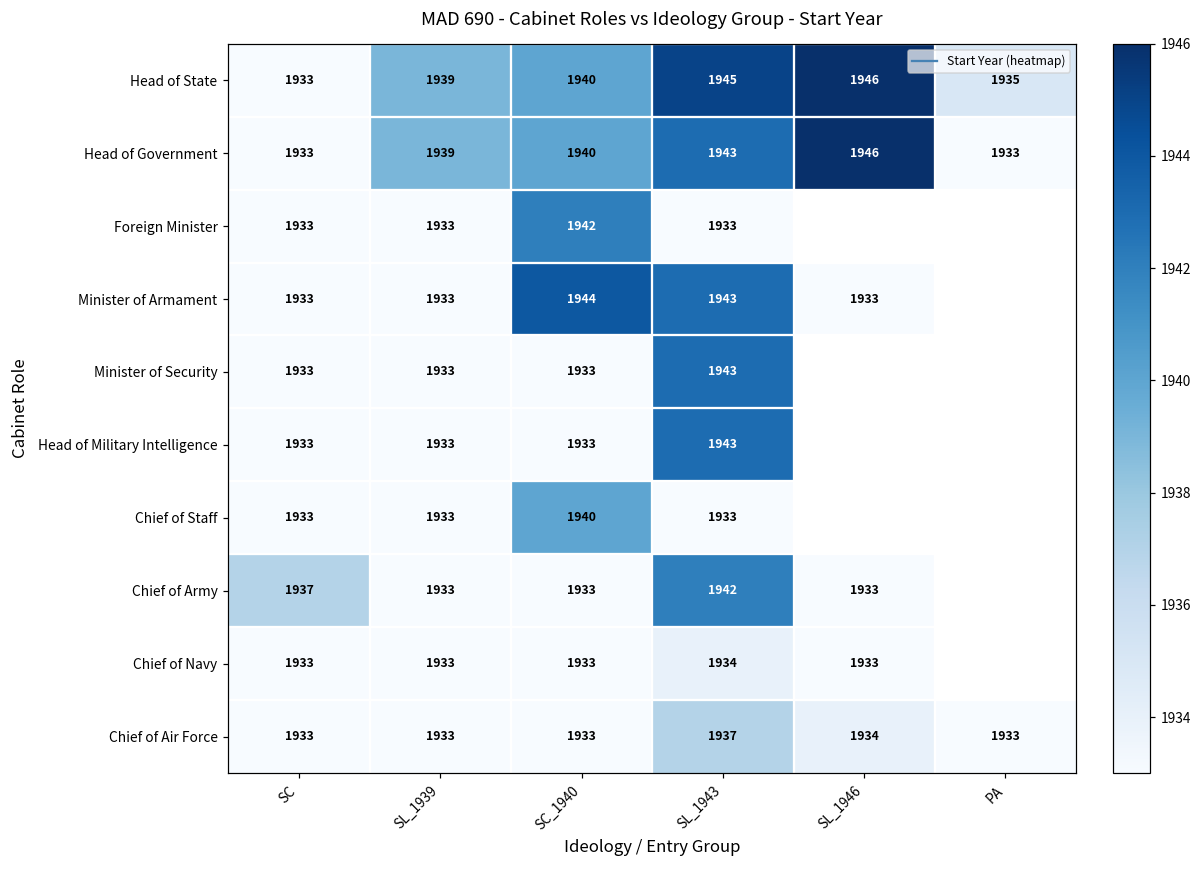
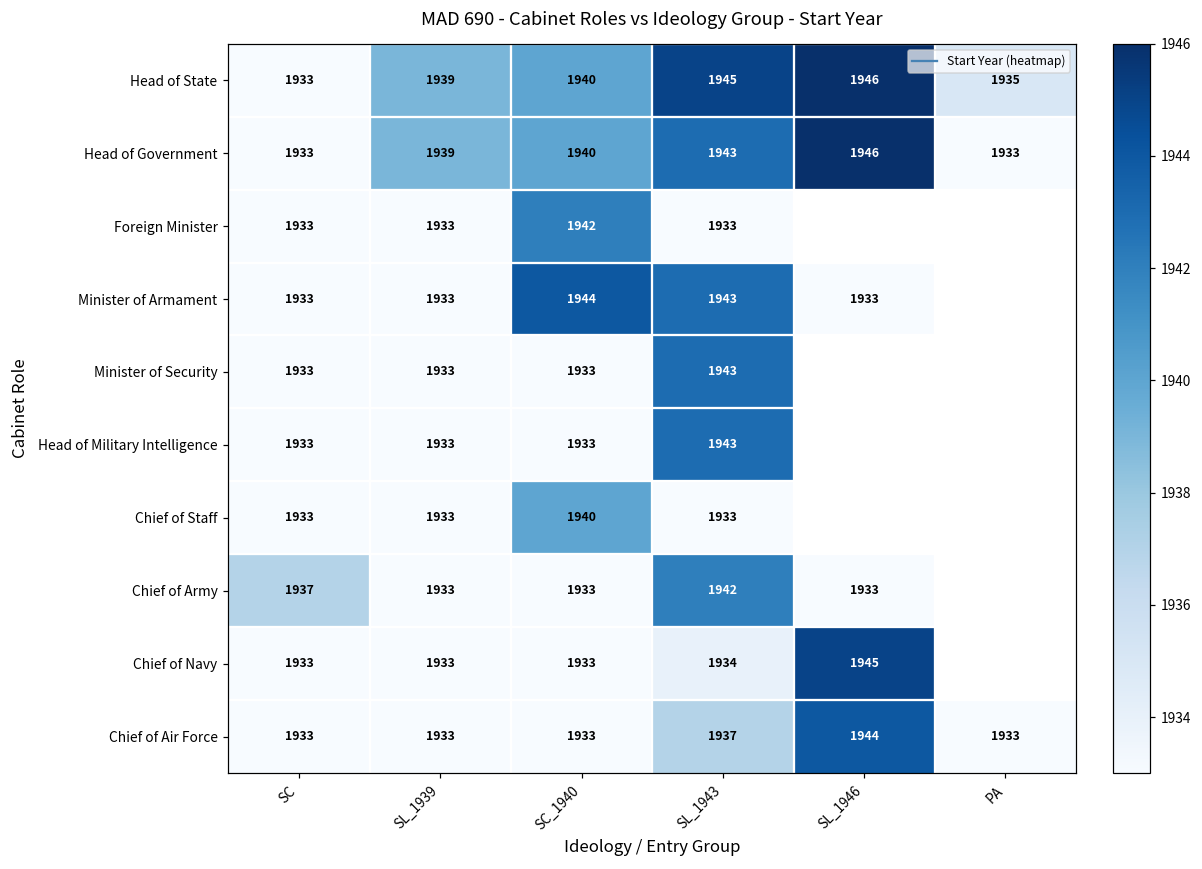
Chief of Navy, SL_1946: 1933 -> 1945
Chief of Air Force, SL_1946: 1934 -> 1944
